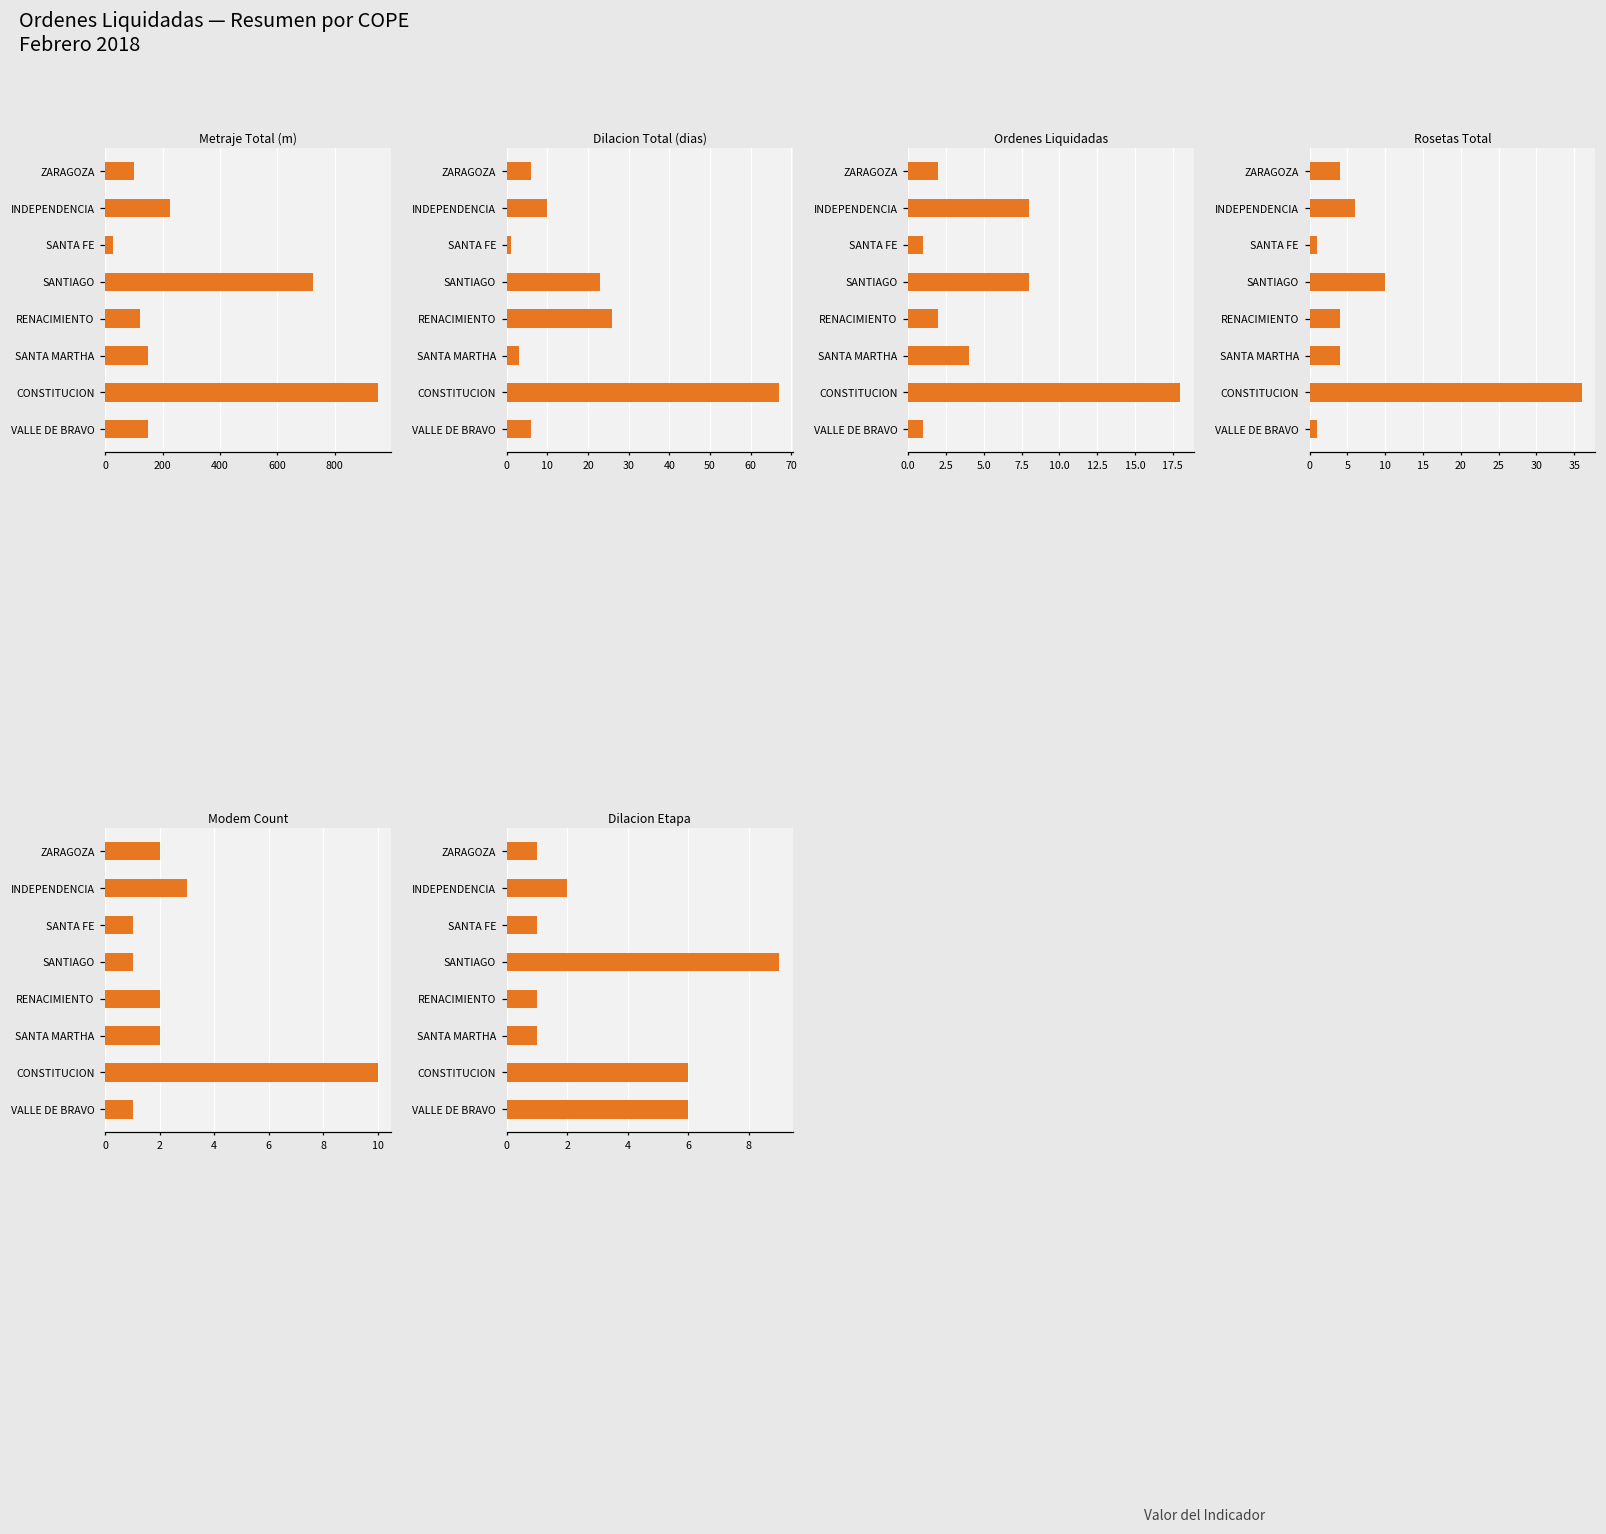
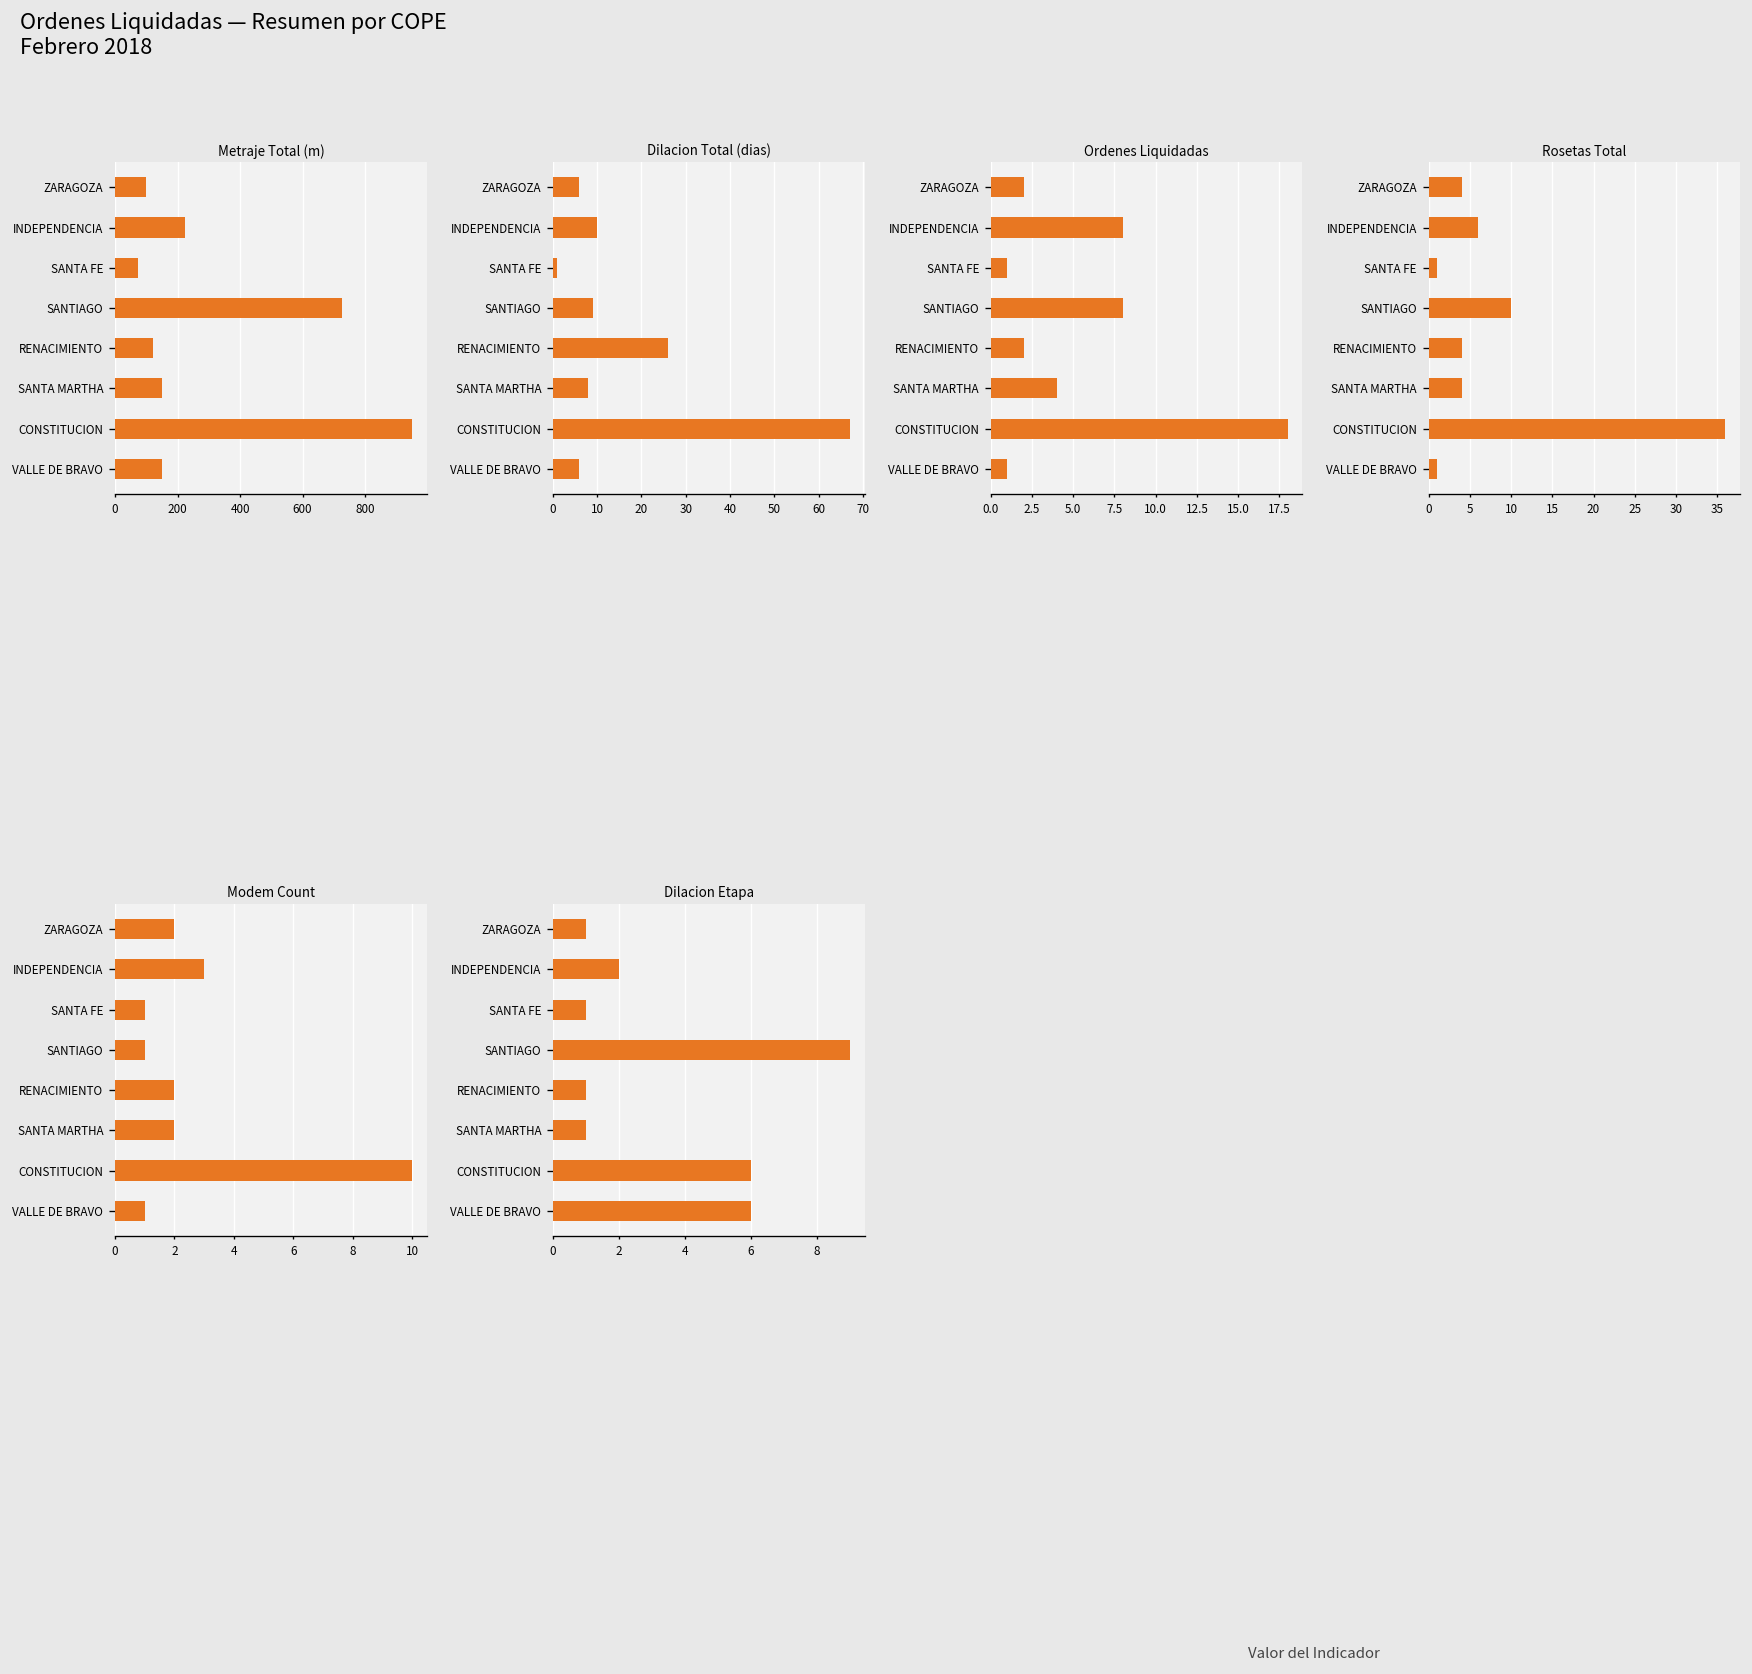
Metraje Total (m), SANTA FE: 30 -> 80
Dilacion Total (dias), SANTIAGO: 23 -> 9
Dilacion Total (dias), SANTA MARTHA: 3 -> 8
